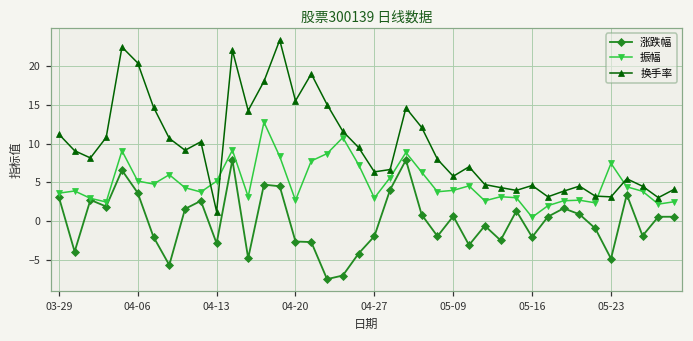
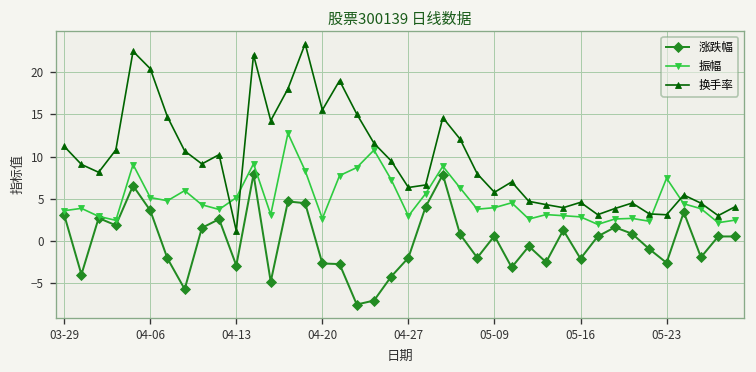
振幅, 05-16: 0 -> 3
涨跌幅, 05-23: -5 -> -3
